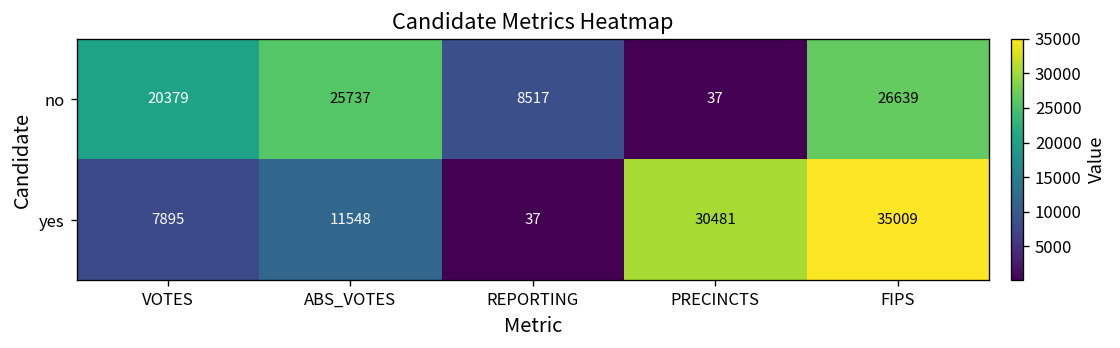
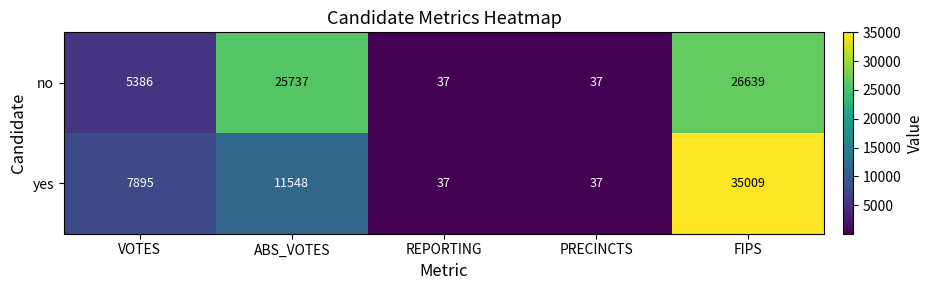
no, VOTES: 20379 -> 5386
no, REPORTING: 8517 -> 37
yes, PRECINCTS: 30481 -> 37
